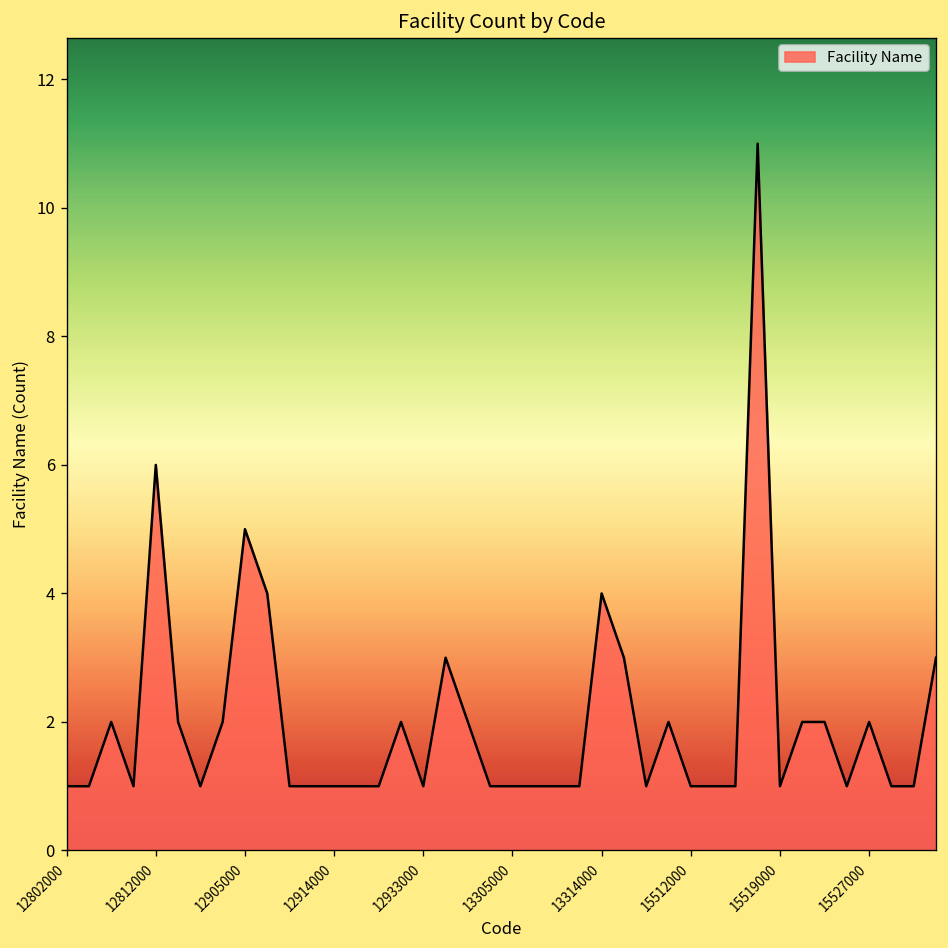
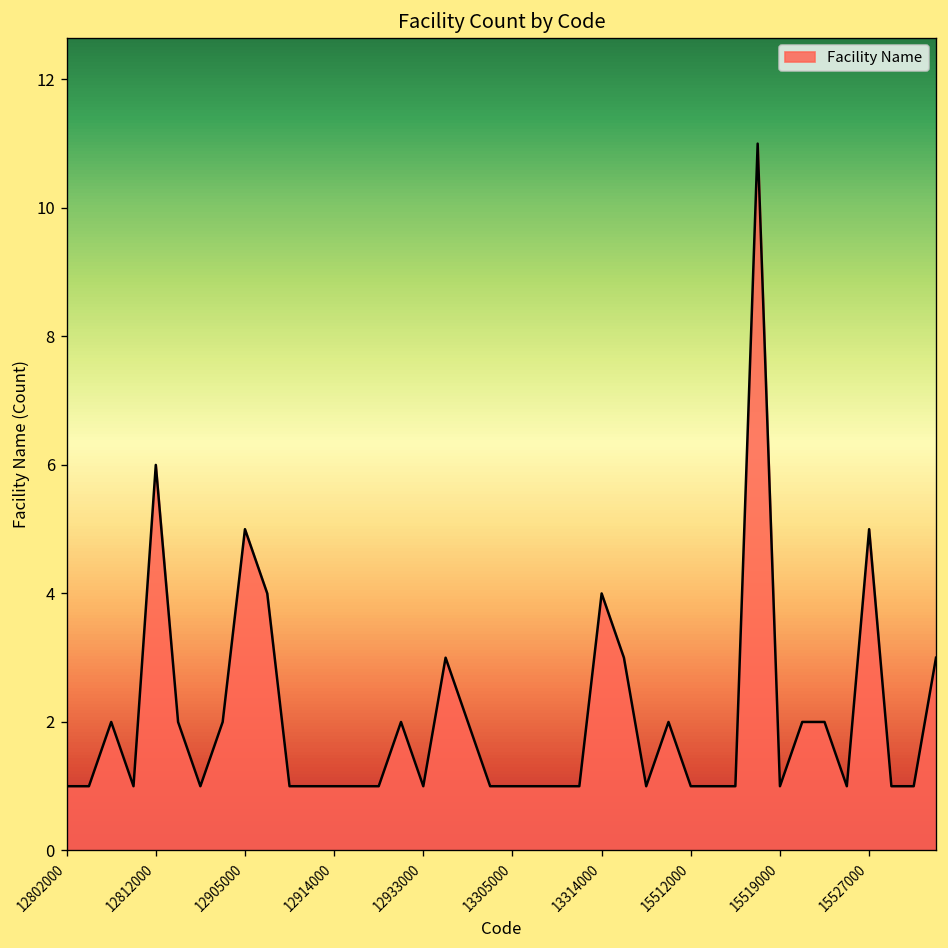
15527000: 2 -> 5
